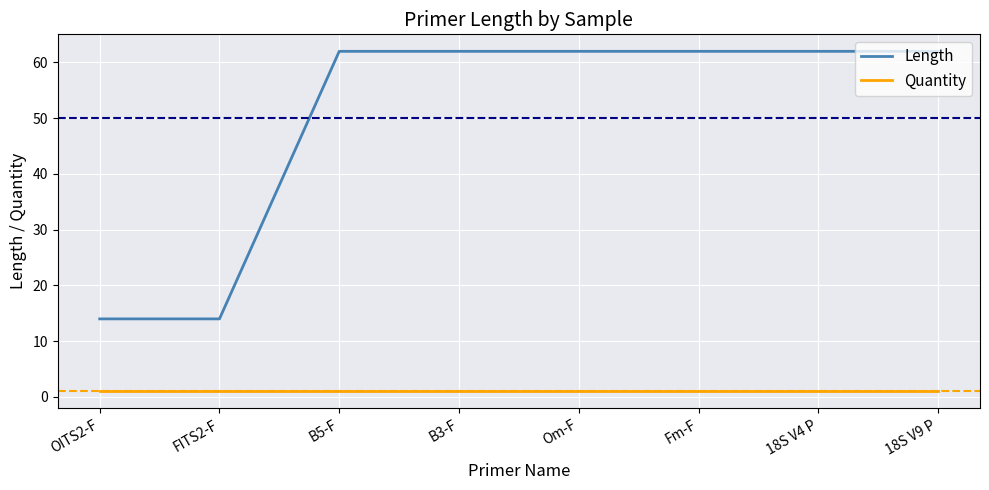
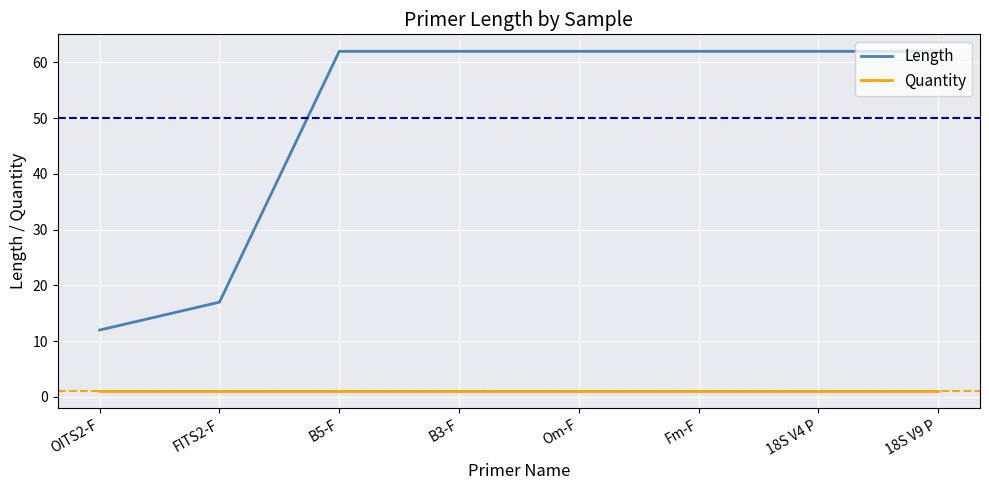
Length, OITS2-F: 14 -> 12
Length, FITS2-F: 14 -> 17
